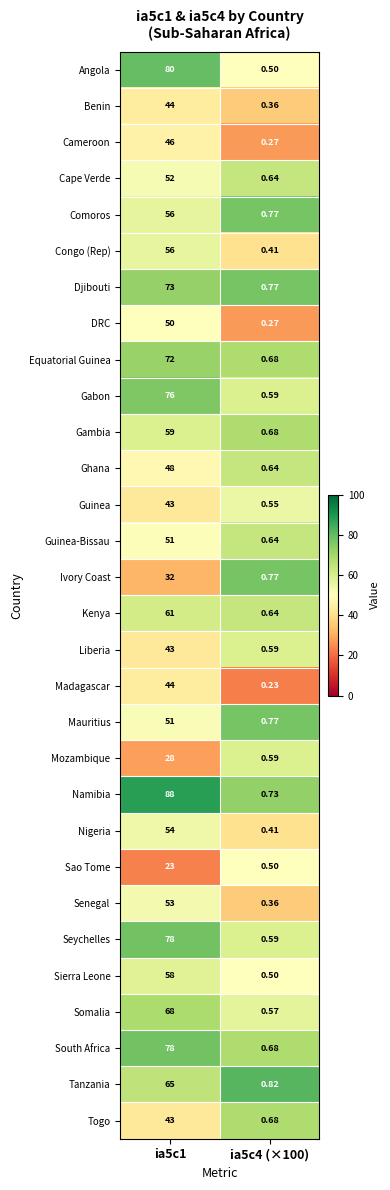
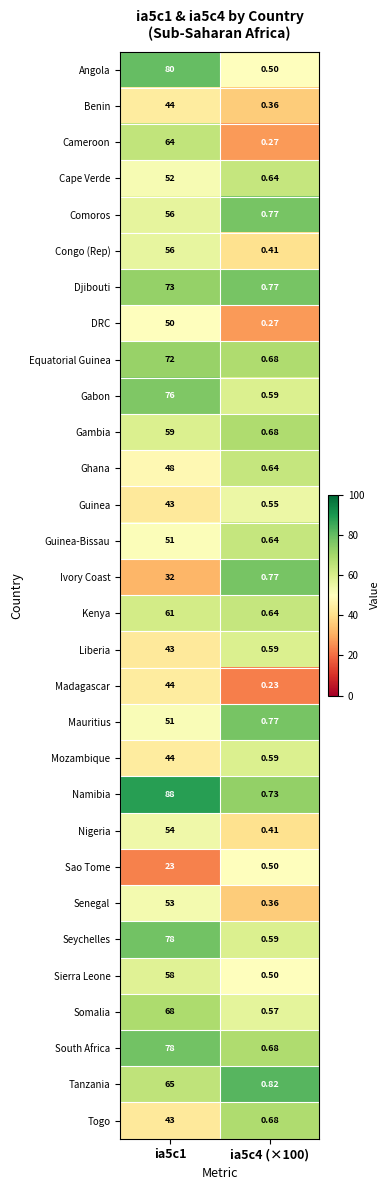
Cameroon, ia5c1: 46 -> 64
Mozambique, ia5c1: 28 -> 44
